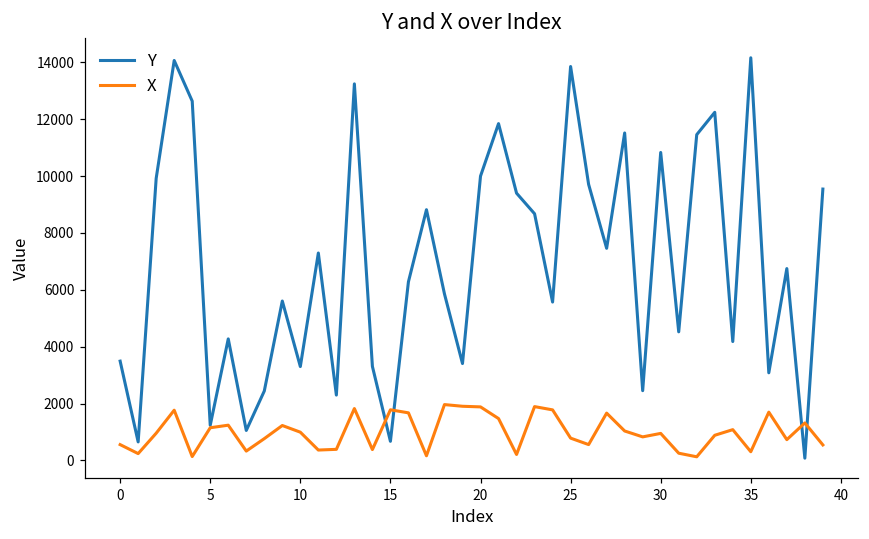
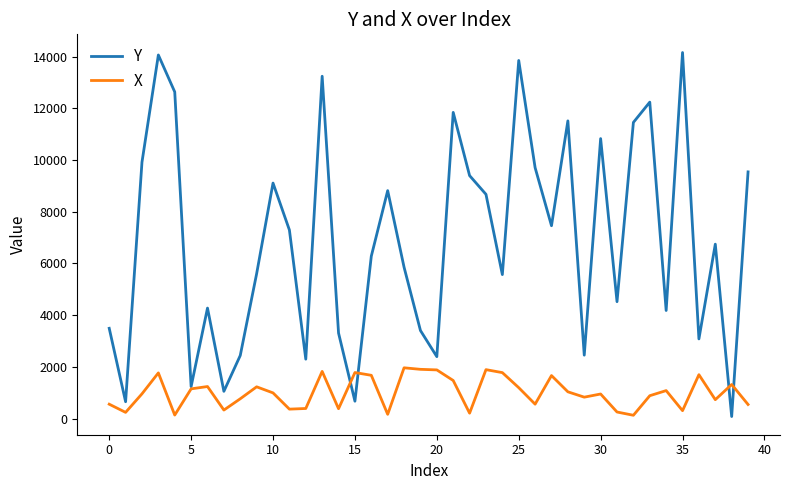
Y, 10: 3300 -> 9100
Y, 20: 10000 -> 2400
X, 25: 800 -> 1200
